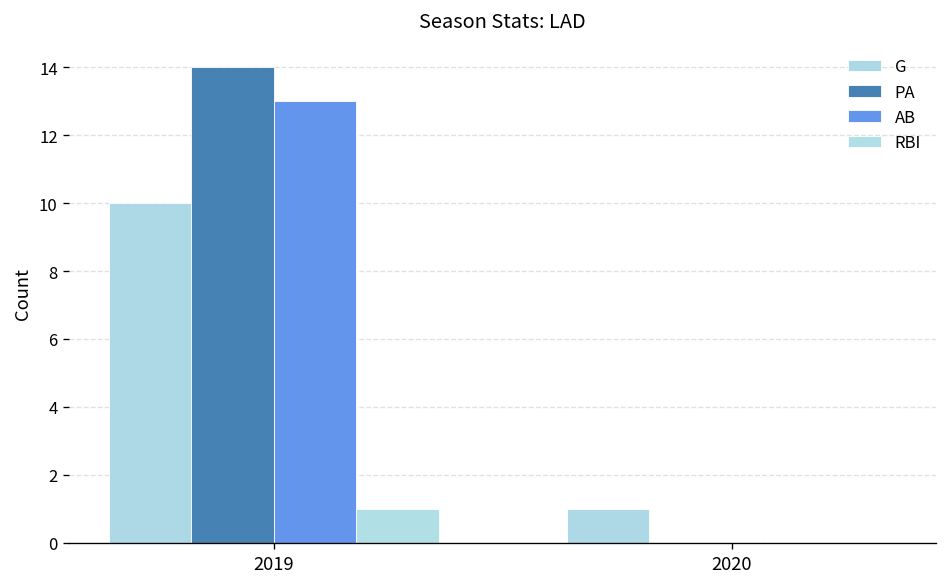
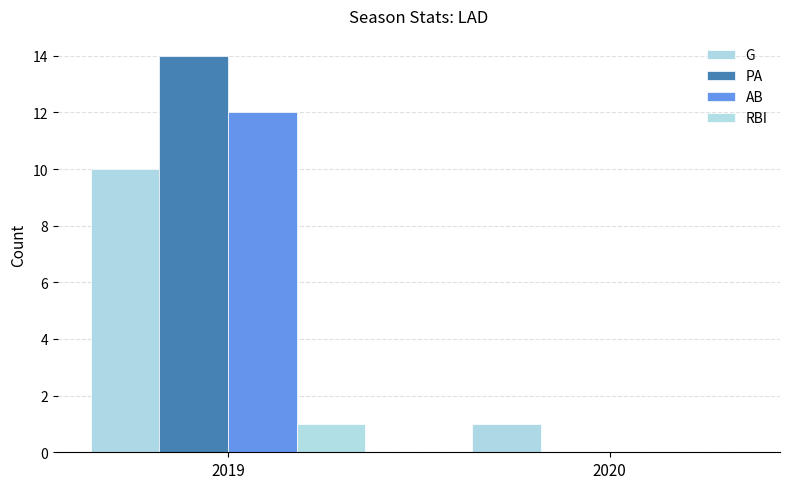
AB, 2019: 13 -> 12
